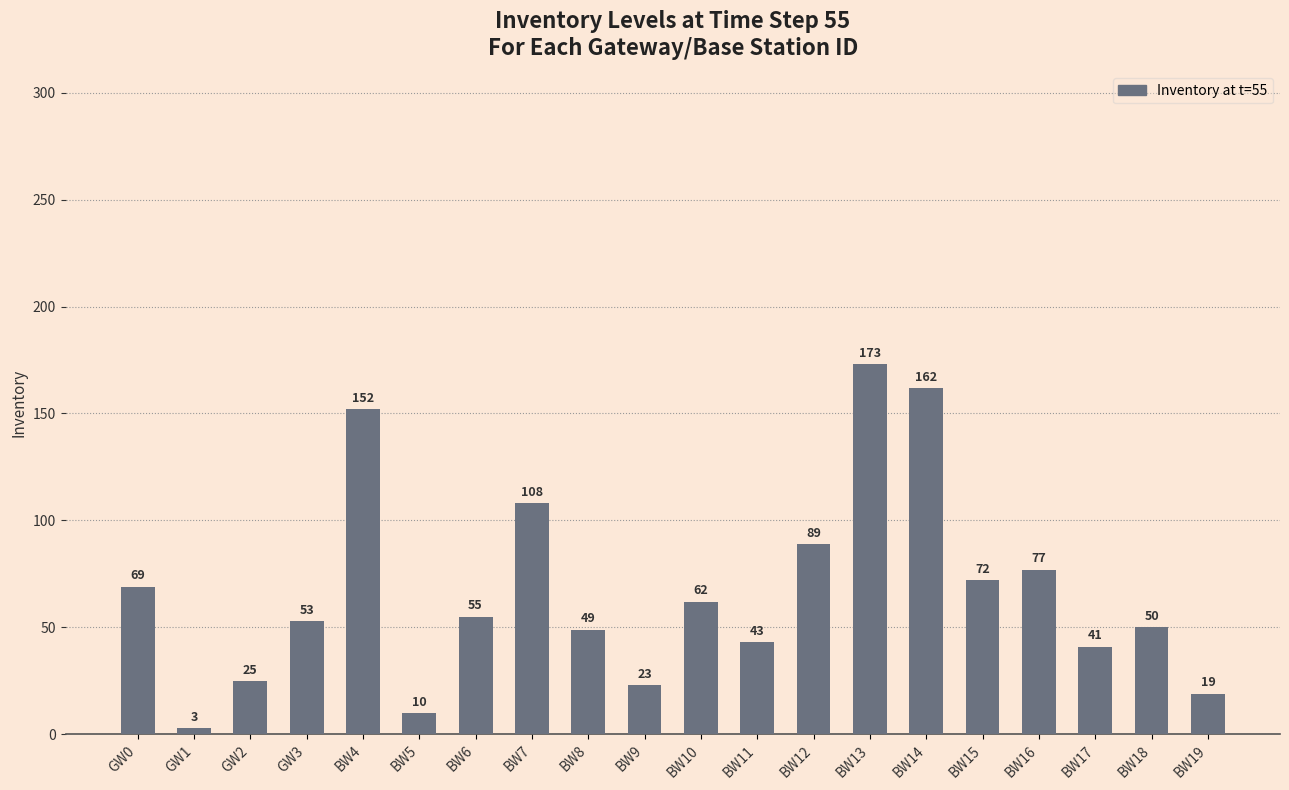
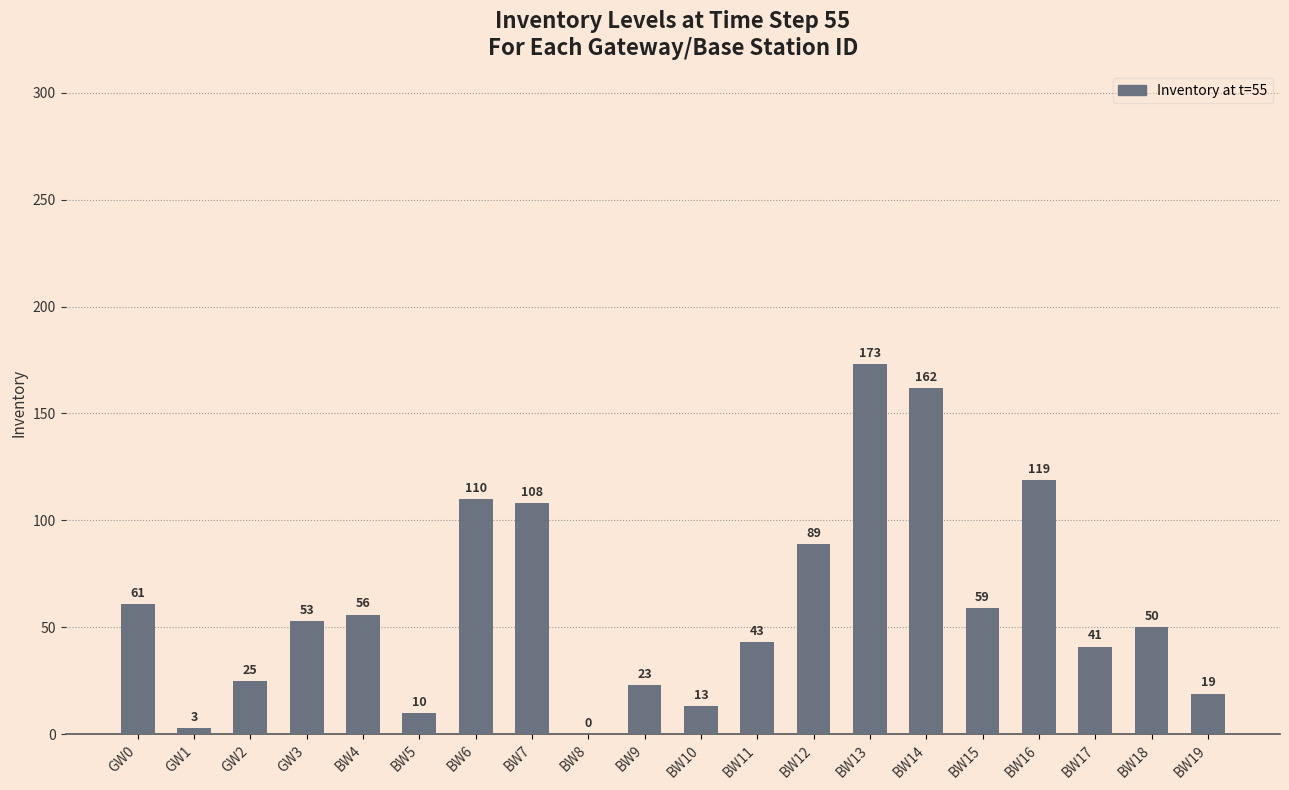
GW0: 69 -> 61
BW4: 152 -> 56
BW6: 55 -> 110
BW8: 49 -> 0
BW10: 62 -> 13
BW15: 72 -> 59
BW16: 77 -> 119
